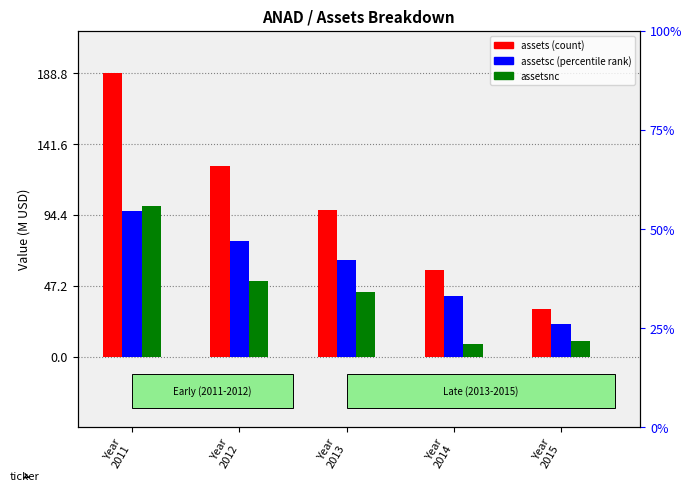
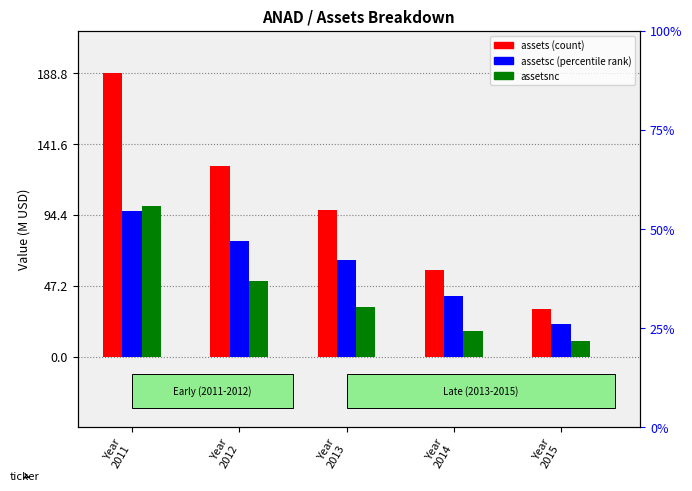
assetsnc, Year 2013: 43 -> 33
assetsnc, Year 2014: 8 -> 17
